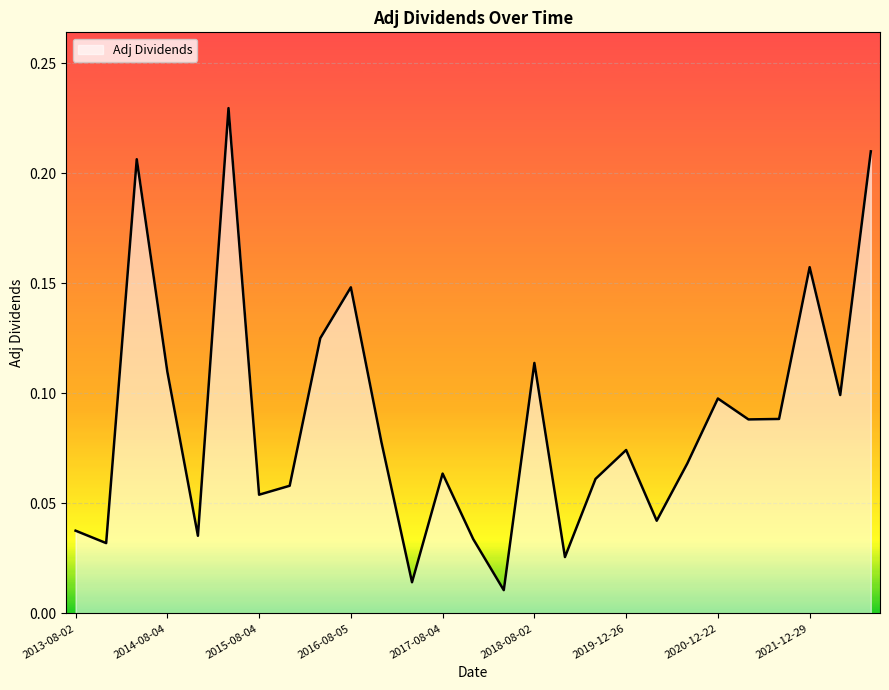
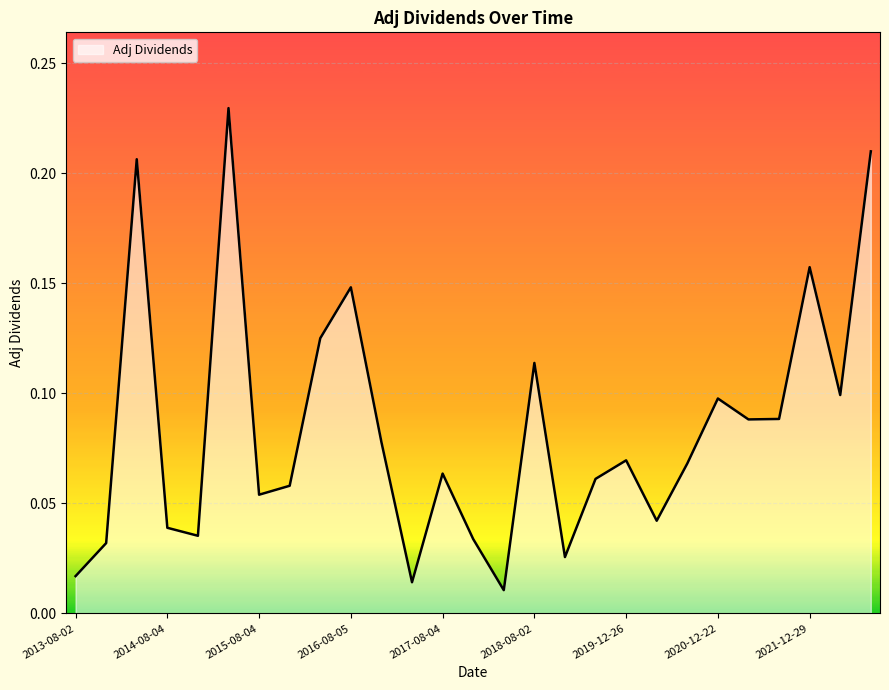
2013-08-02: 0.038 -> 0.017
2014-08-04: 0.110 -> 0.039
2019-12-26: 0.074 -> 0.070
